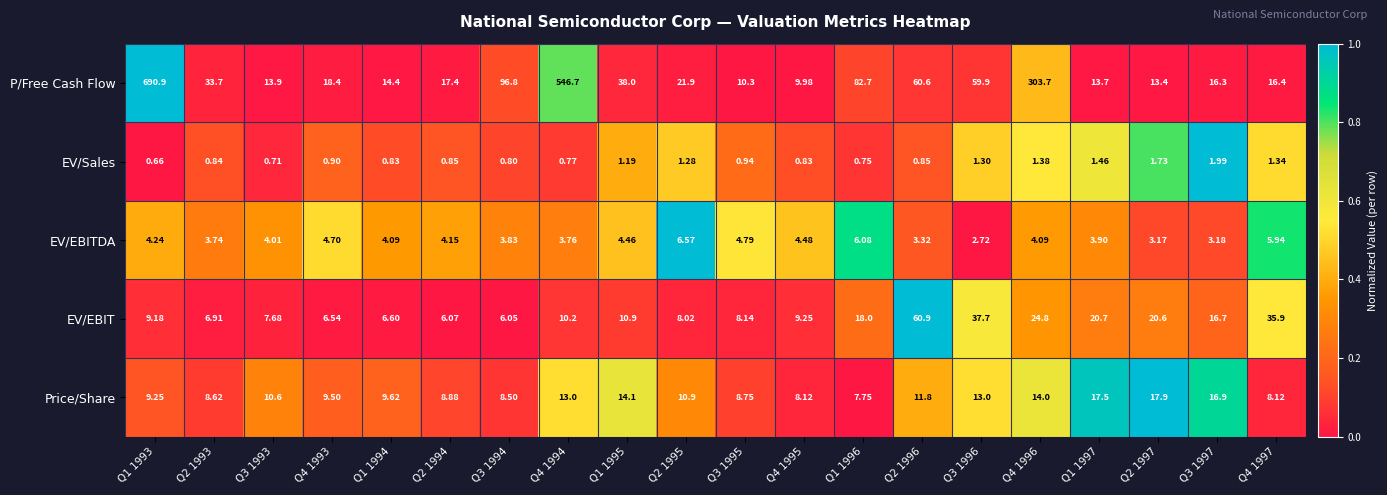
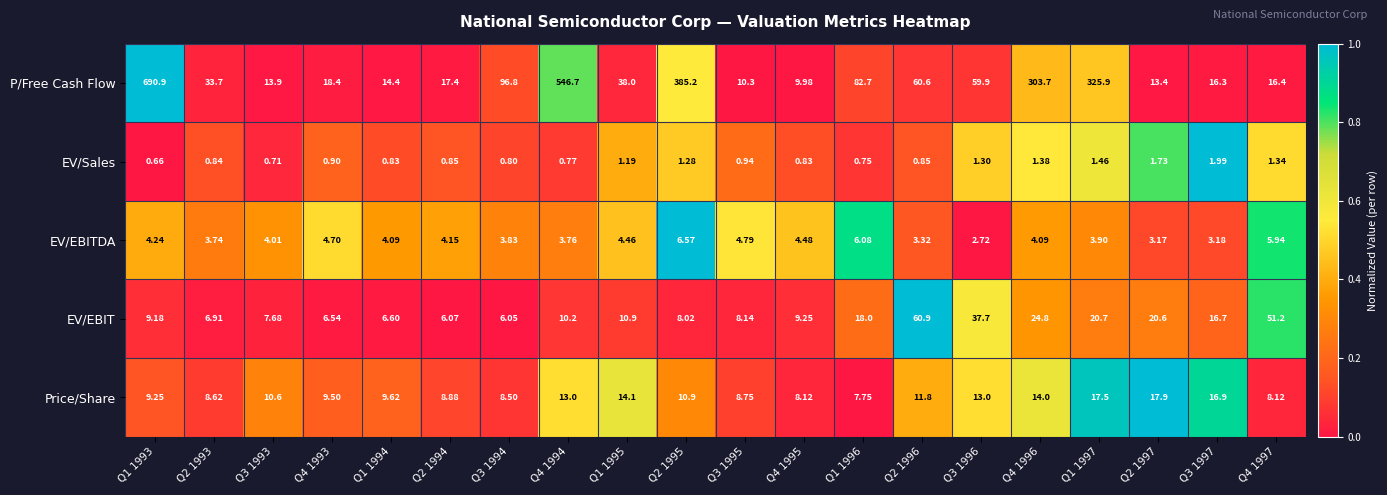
P/Free Cash Flow, Q2 1995: 21.9 -> 385.2
P/Free Cash Flow, Q1 1997: 13.7 -> 325.9
EV/EBIT, Q4 1997: 35.9 -> 51.2
